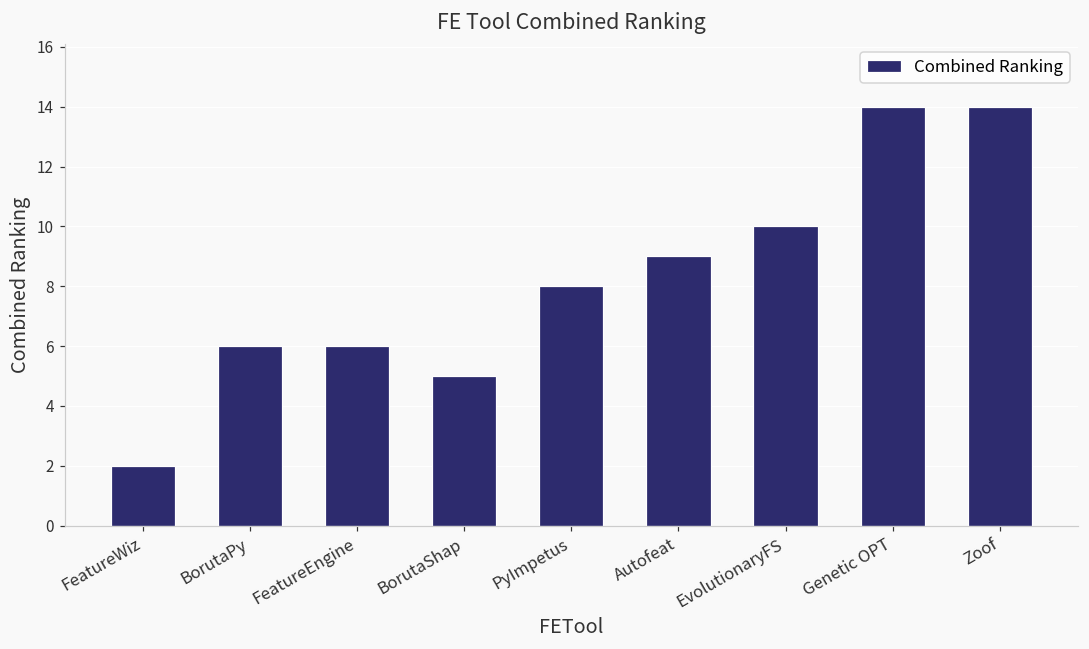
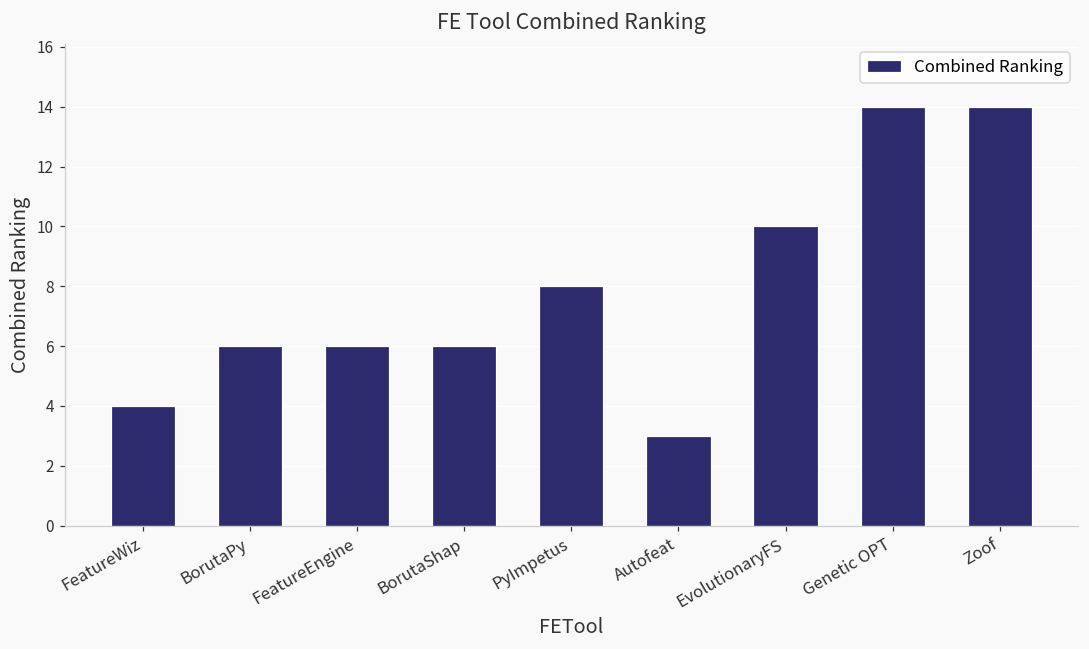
FeatureWiz: 2 -> 4
BorutaShap: 5 -> 6
Autofeat: 9 -> 3
